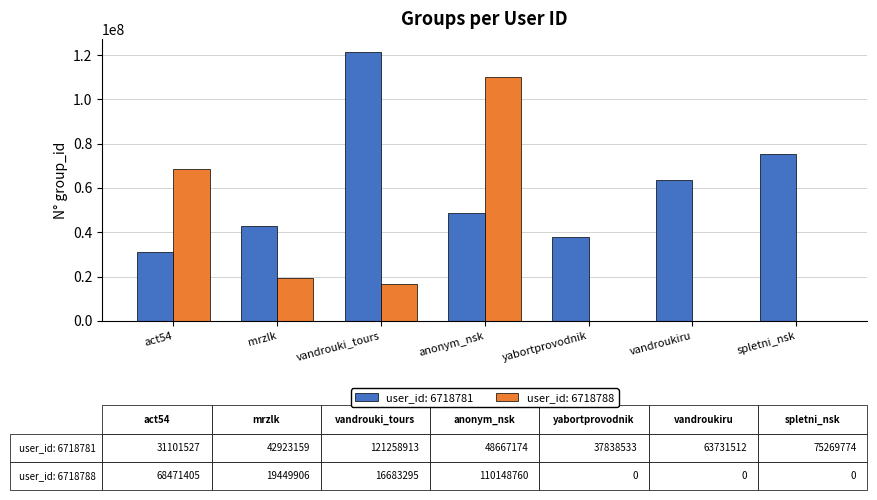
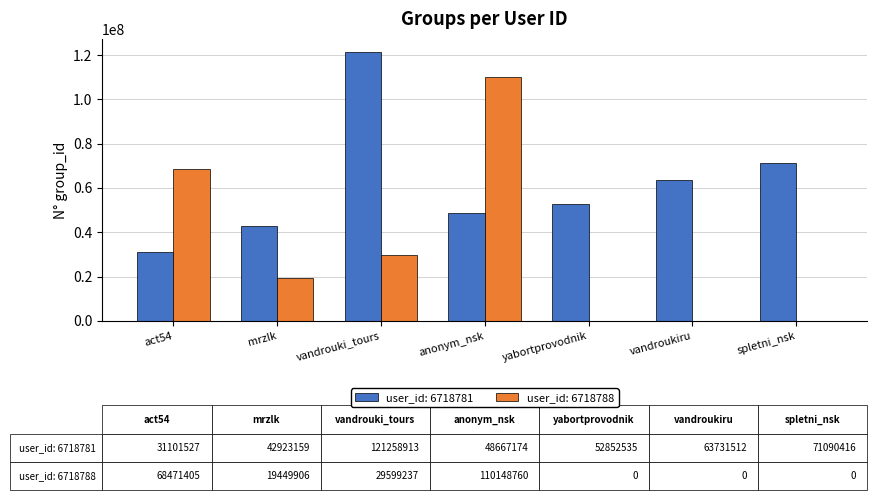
user_id: 6718788, vandrouki_tours: 16683295 -> 29599237
user_id: 6718781, yabortprovodnik: 37838533 -> 52852535
user_id: 6718781, spletni_nsk: 75269774 -> 71090416
